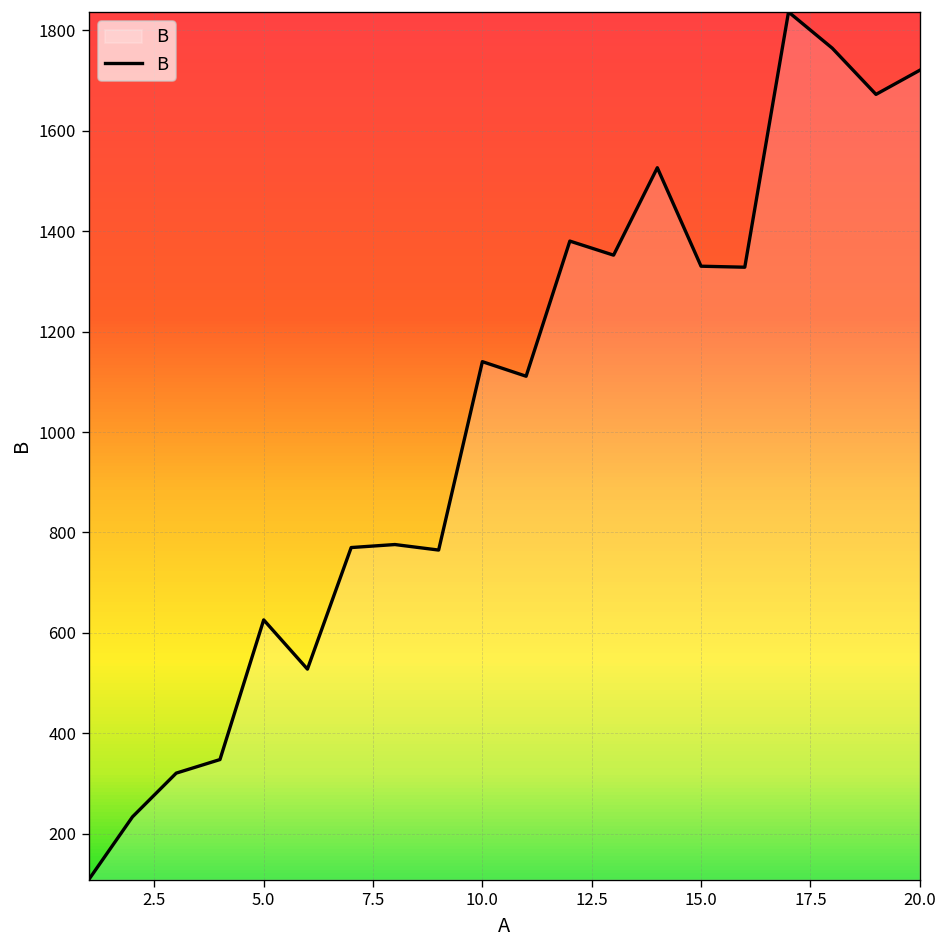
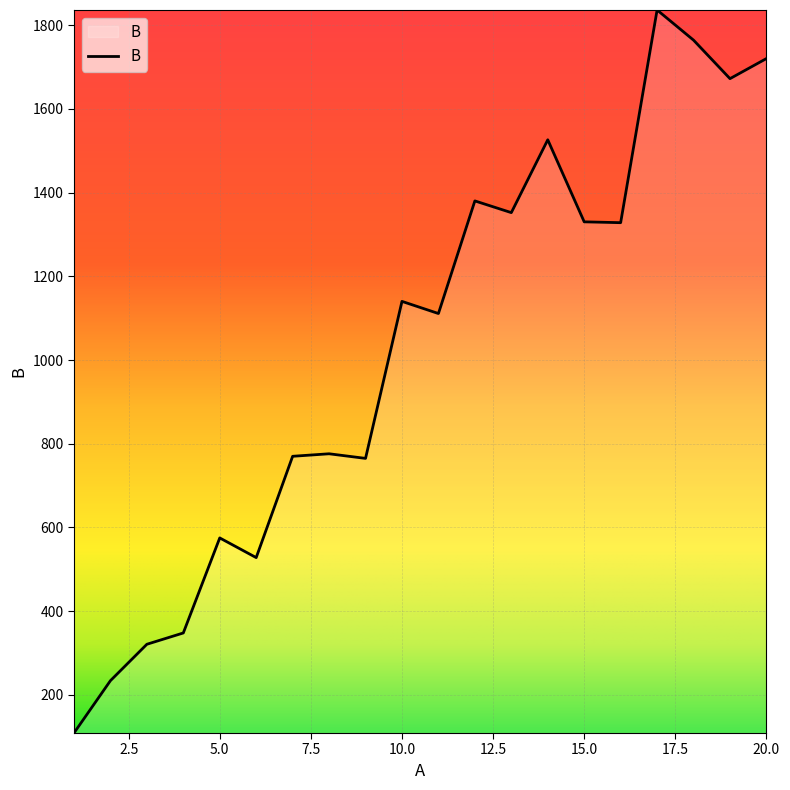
5.0: 630 -> 580
